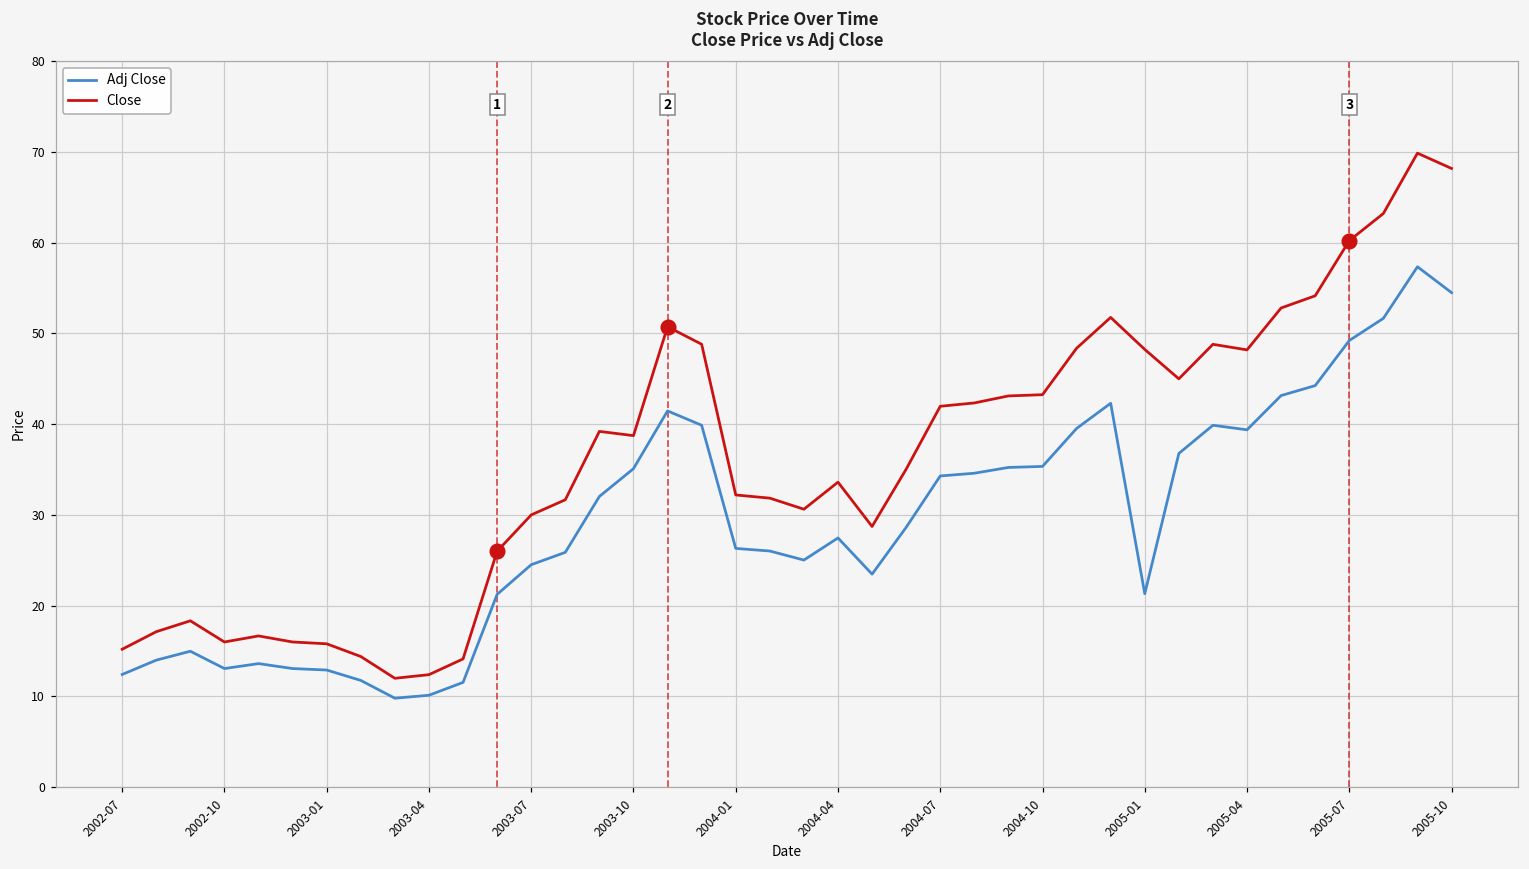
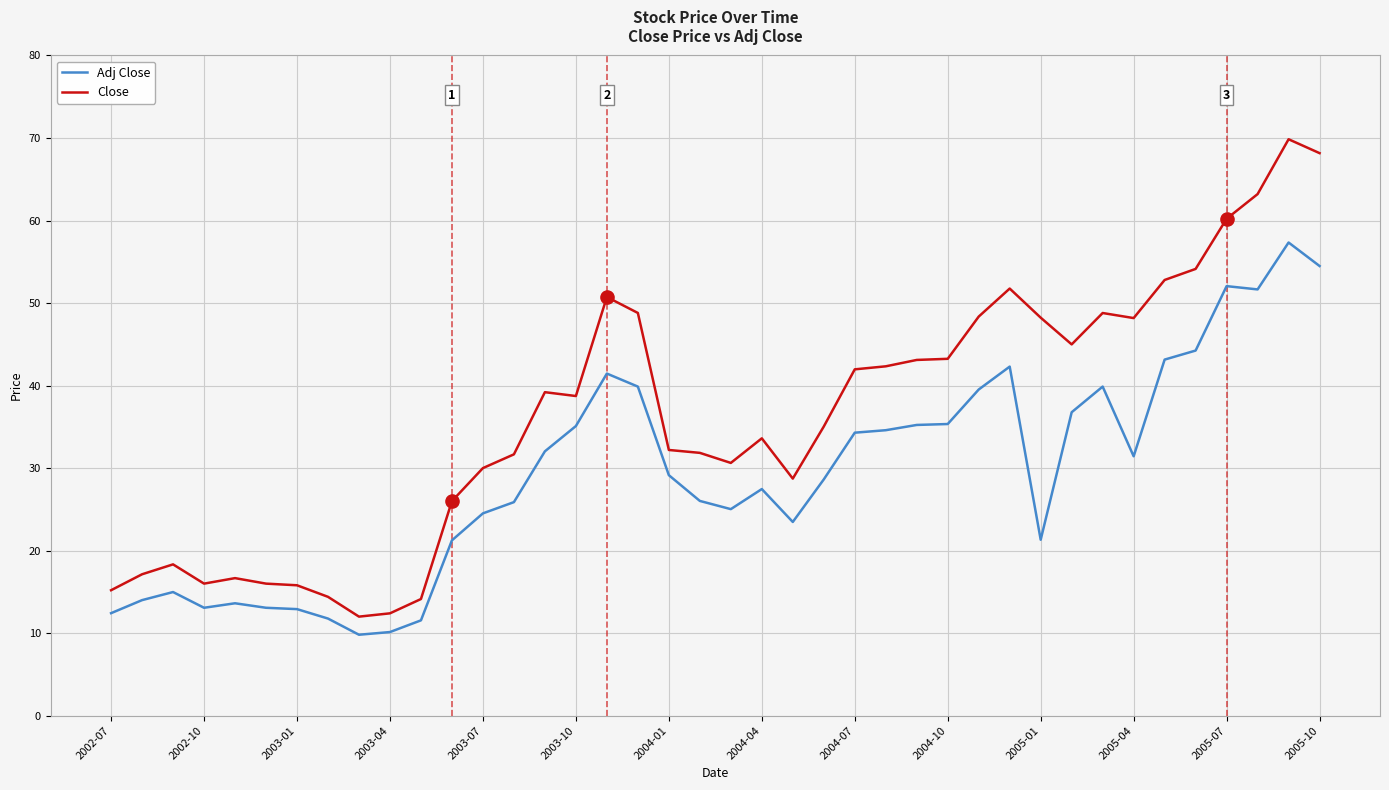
Adj Close, 2004-01: 26 -> 29
Adj Close, 2005-04: 39 -> 31
Adj Close, 2005-07: 49 -> 52
